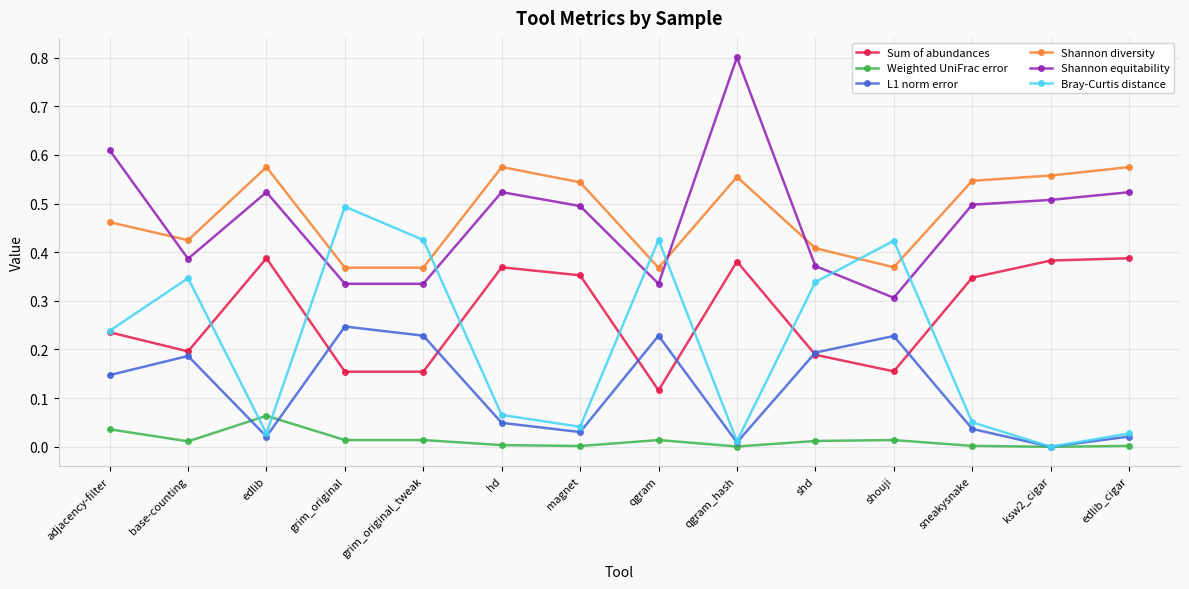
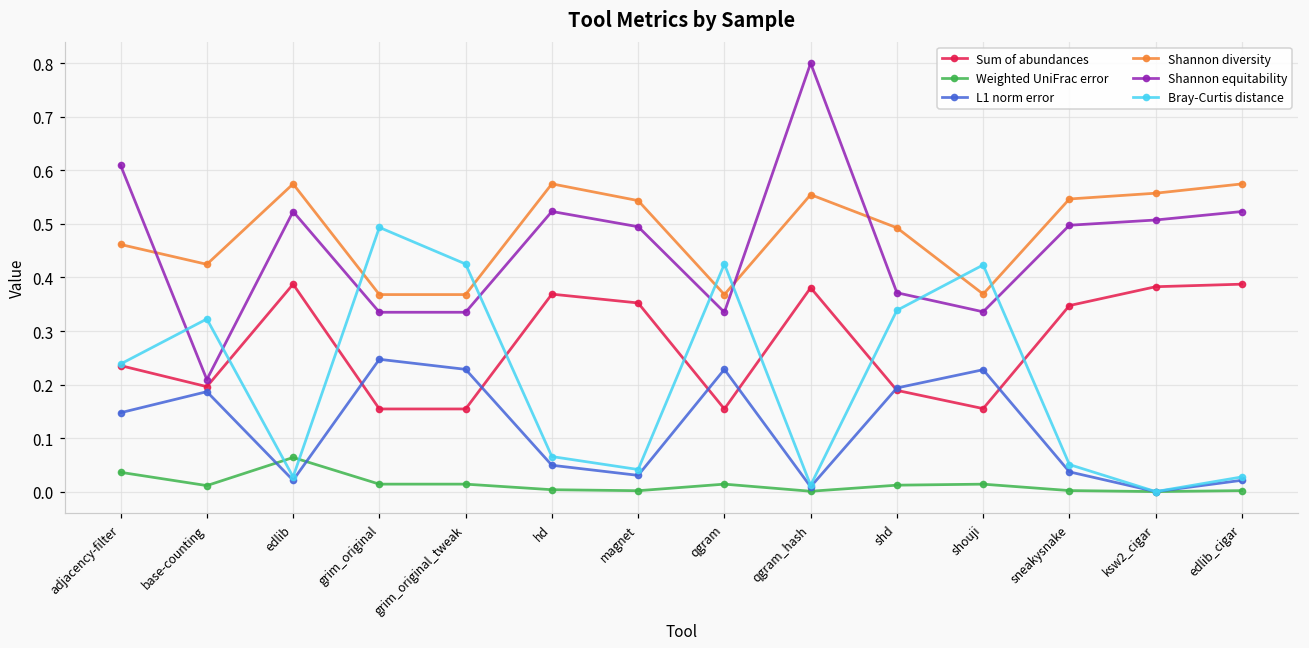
Shannon equitability, base-counting: 0.39 -> 0.21
Bray-Curtis distance, base-counting: 0.35 -> 0.32
Sum of abundances, qgram: 0.12 -> 0.15
Shannon diversity, shd: 0.41 -> 0.49
Shannon equitability, shouji: 0.31 -> 0.34
